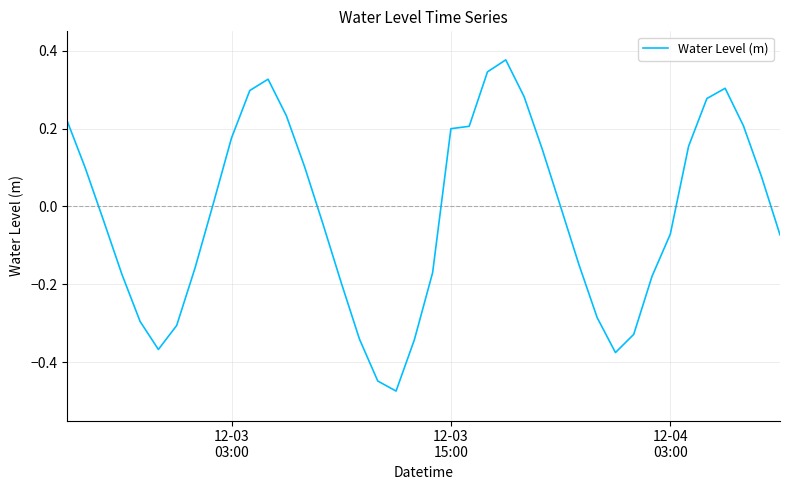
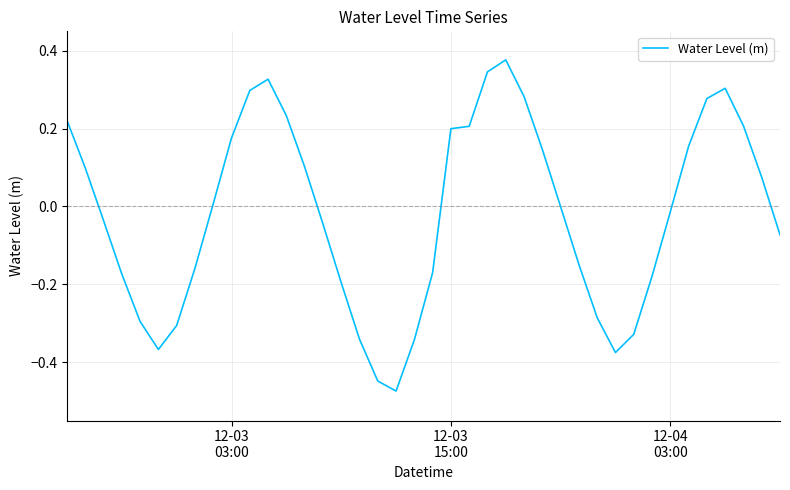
12-04 03:00: -0.07 -> -0.01
